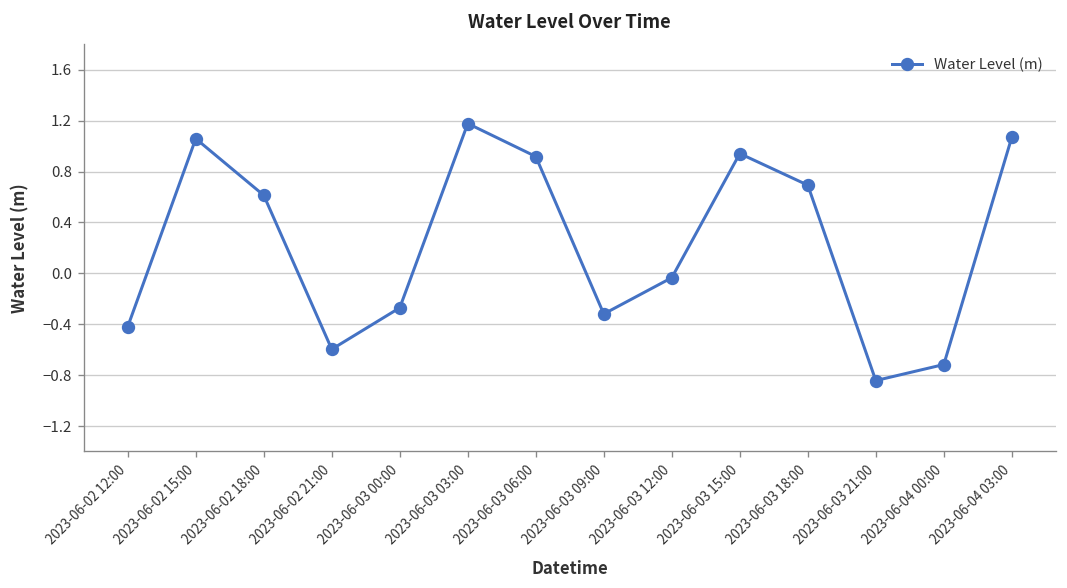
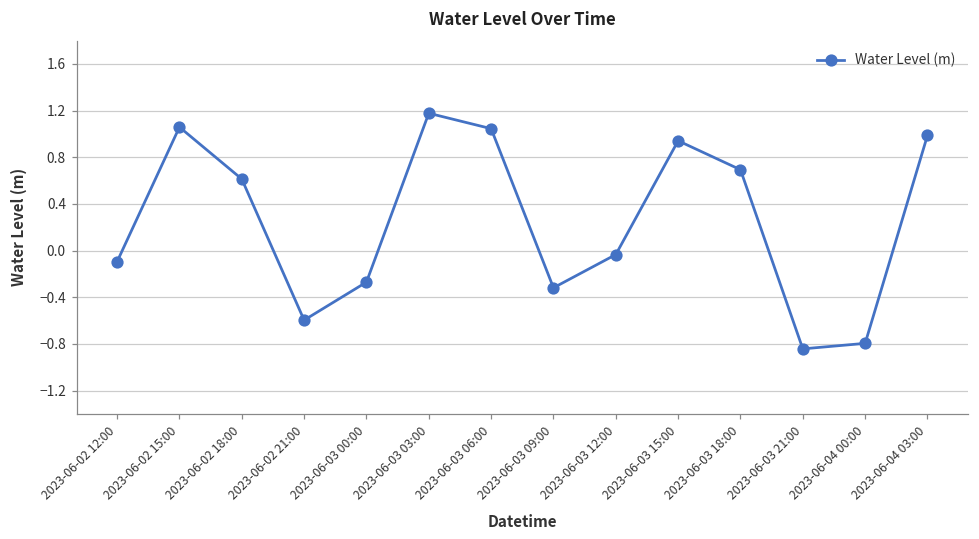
2023-06-02 12:00: -0.42 -> -0.10
2023-06-03 06:00: 0.92 -> 1.04
2023-06-04 00:00: -0.72 -> -0.80
2023-06-04 03:00: 1.07 -> 0.99
